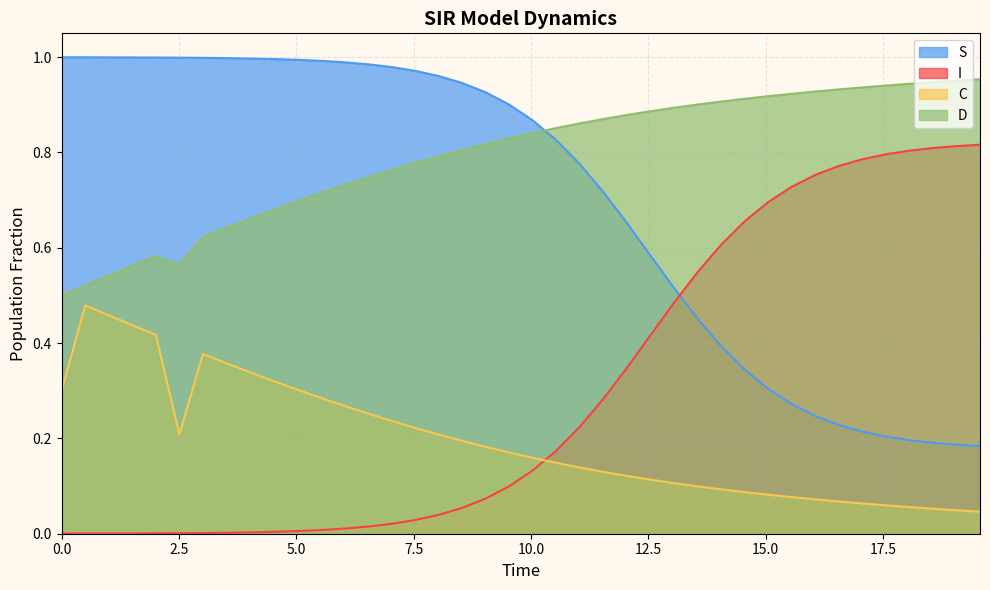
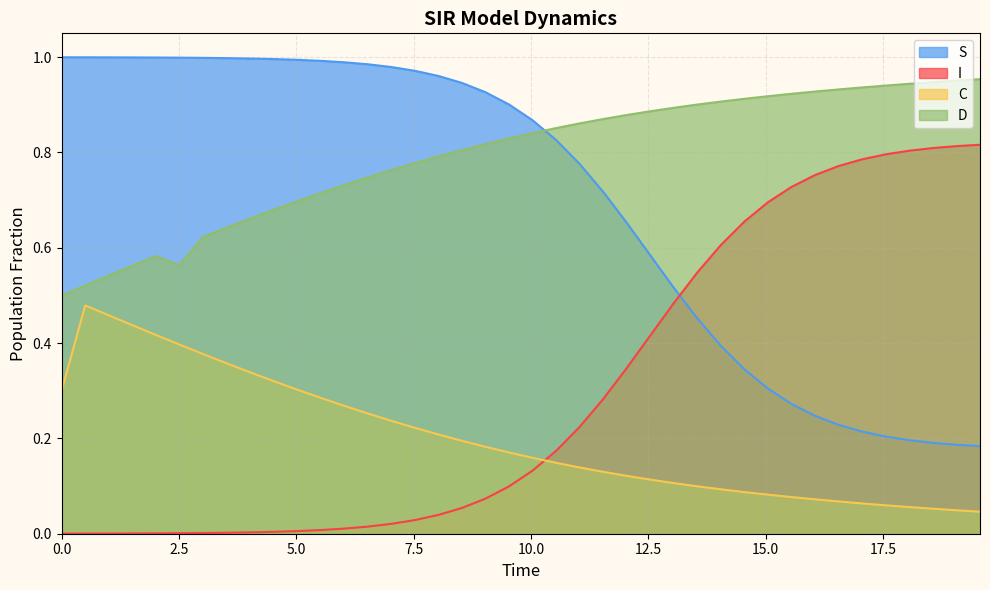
C, 2.5: 0.21 -> 0.40
